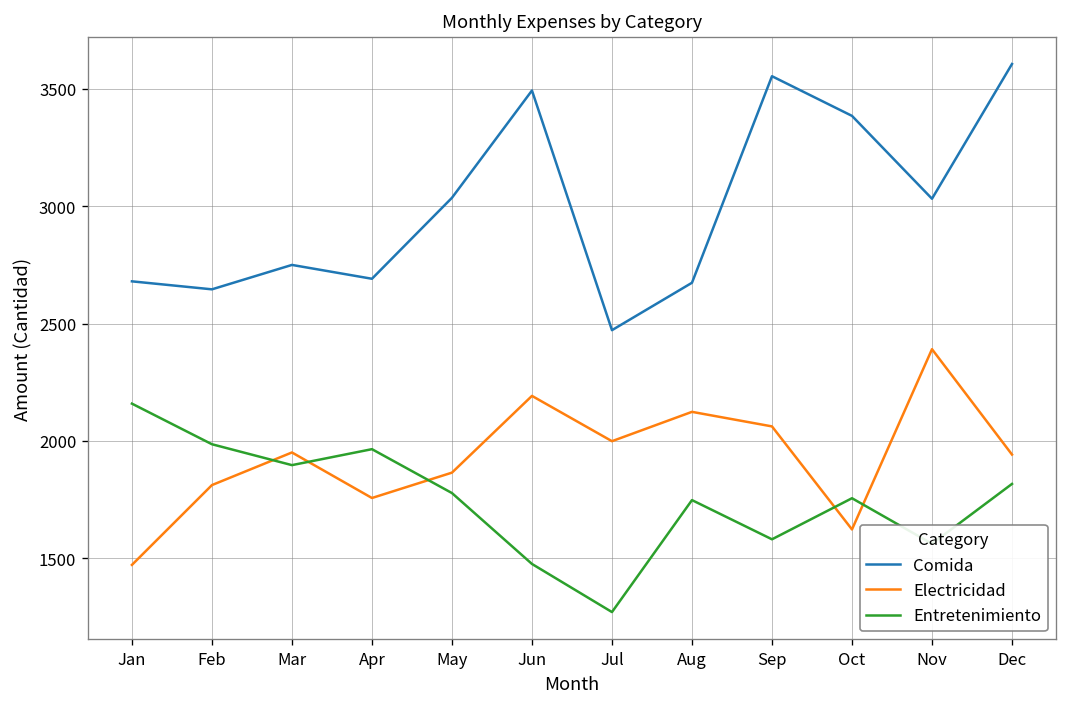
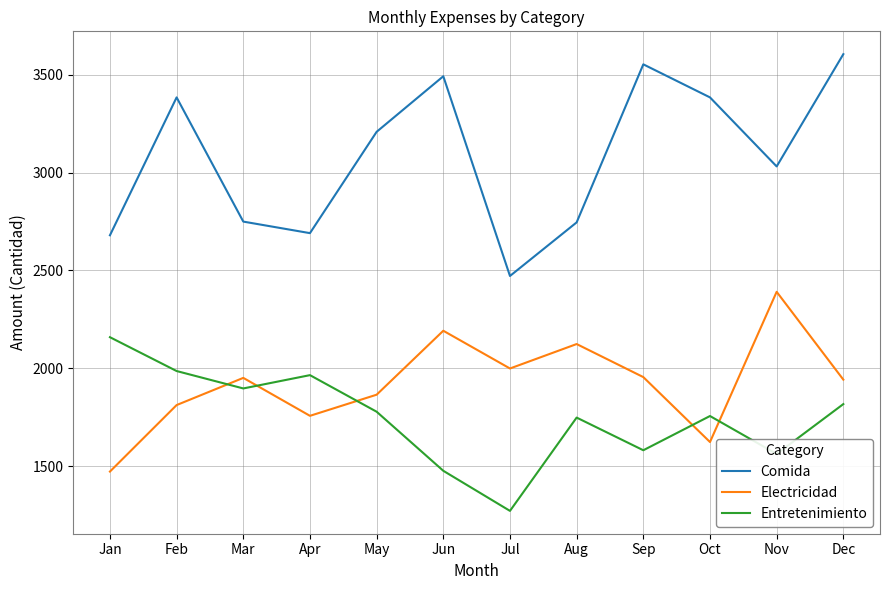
Comida, Feb: 2650 -> 3390
Comida, May: 3040 -> 3210
Comida, Aug: 2670 -> 2750
Electricidad, Sep: 2060 -> 1960
